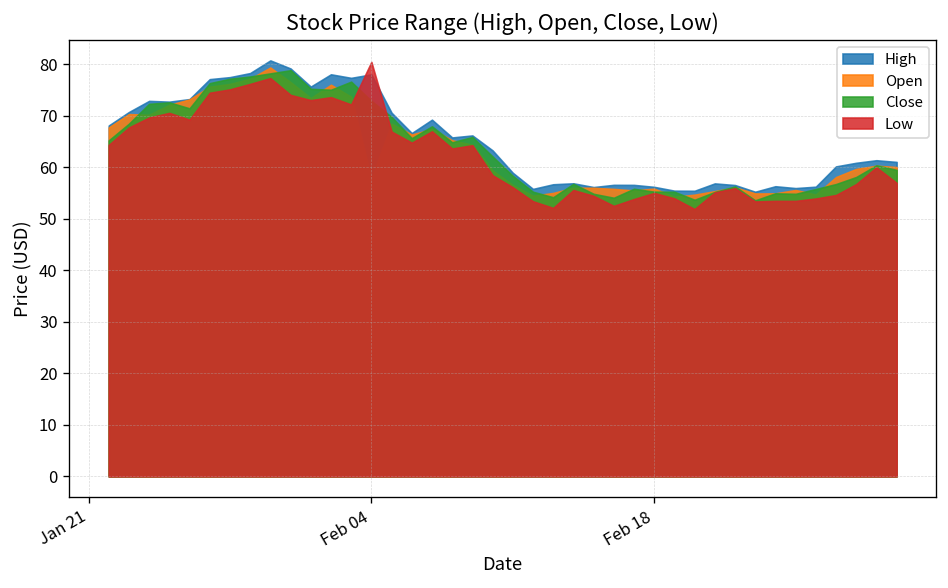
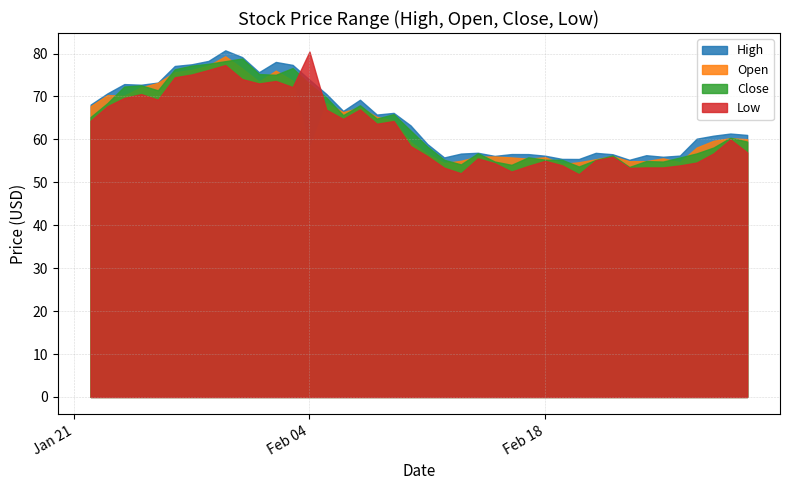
High, Feb 04: 78 -> 74
